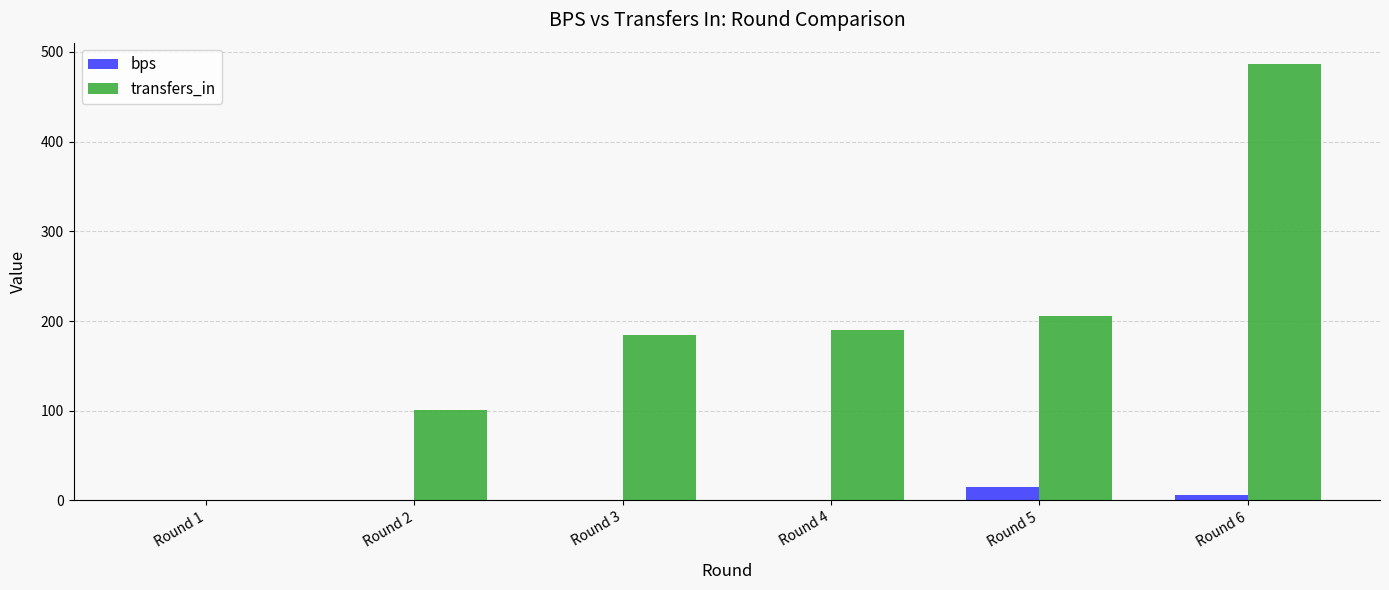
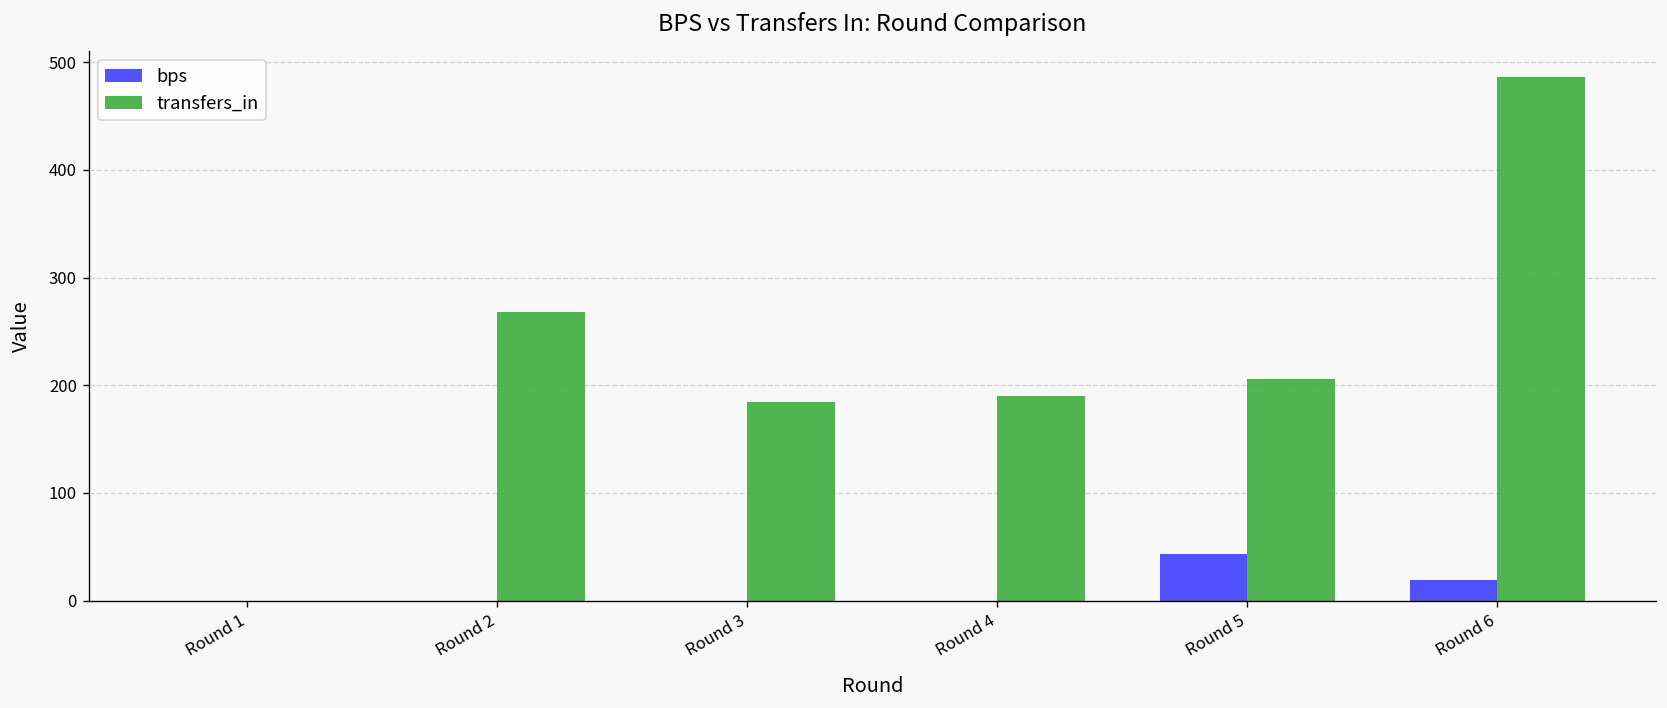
transfers_in, Round 2: 100 -> 270
bps, Round 5: 20 -> 40
bps, Round 6: 10 -> 20
